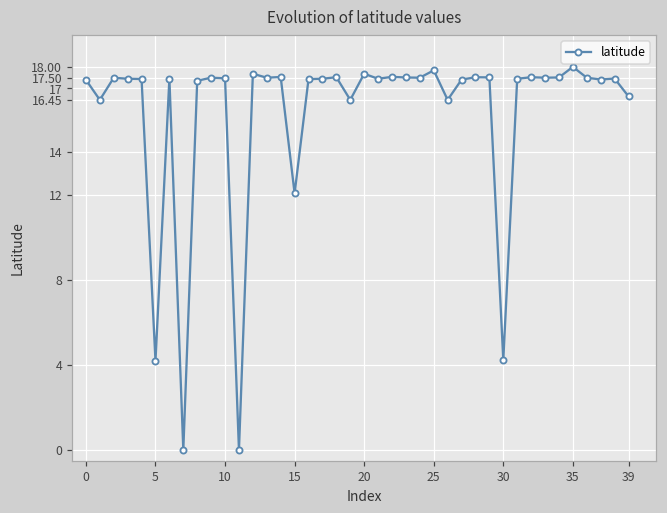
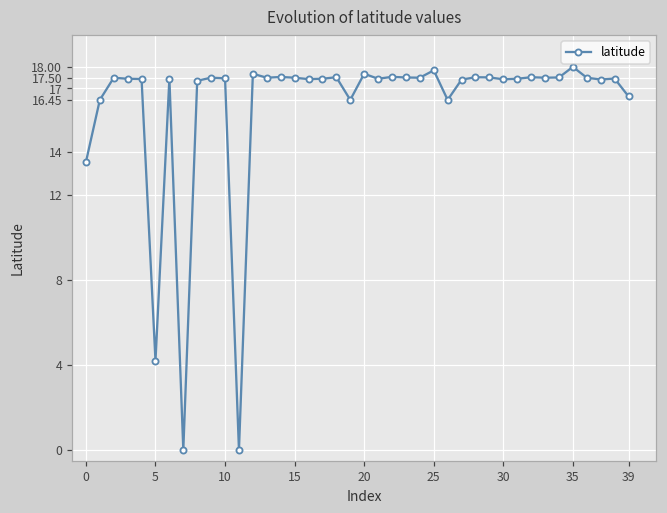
0: 17.4 -> 13.5
15: 12.1 -> 17.5
30: 4.2 -> 17.4
